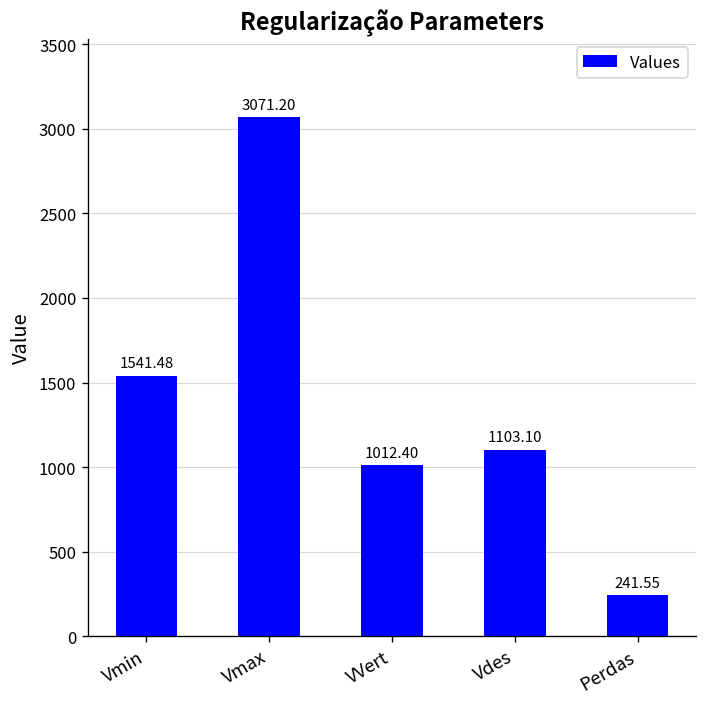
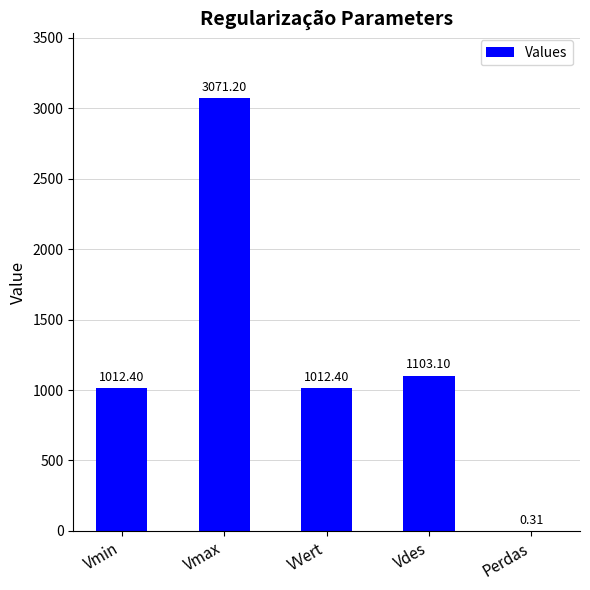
Vmin: 1541.48 -> 1012.40
Perdas: 241.55 -> 0.31
